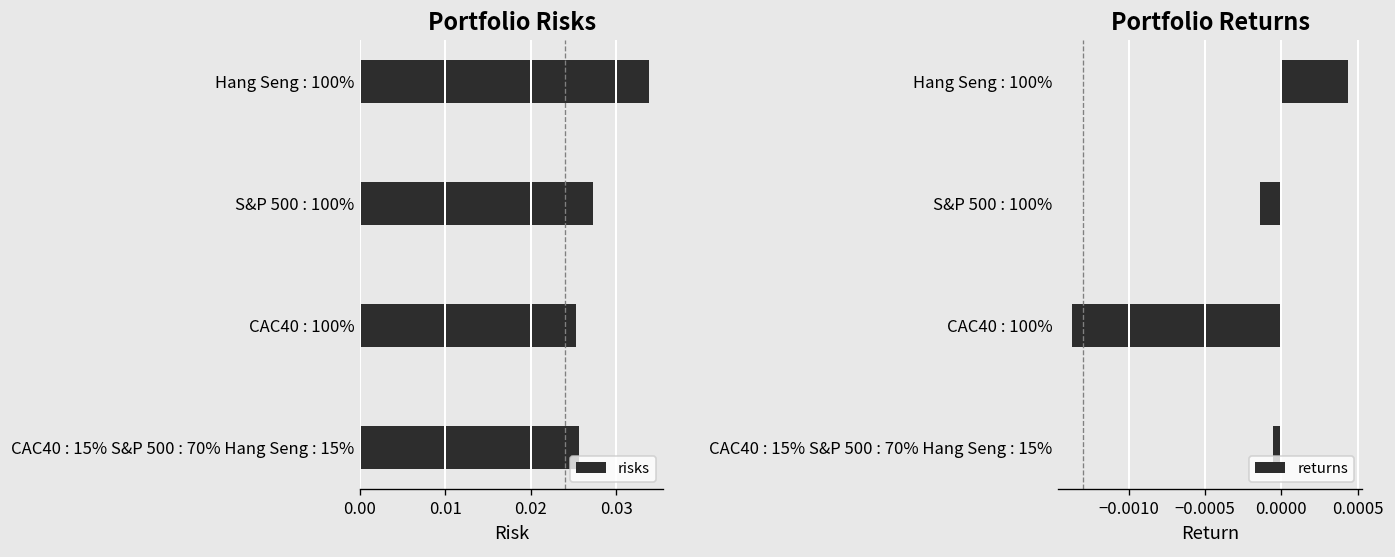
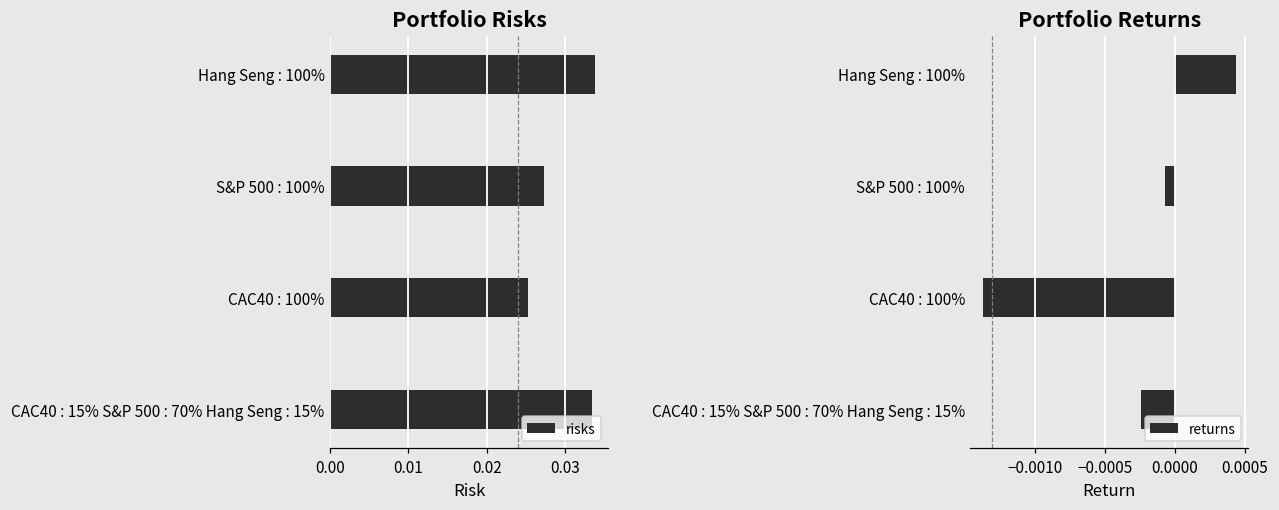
Portfolio Risks, CAC40 : 15% S&P 500 : 70% Hang Seng : 15%: 0.026 -> 0.033
Portfolio Returns, S&P 500 : 100%: -0.00014 -> -0.00007
Portfolio Returns, CAC40 : 15% S&P 500 : 70% Hang Seng : 15%: -0.00006 -> -0.00024
